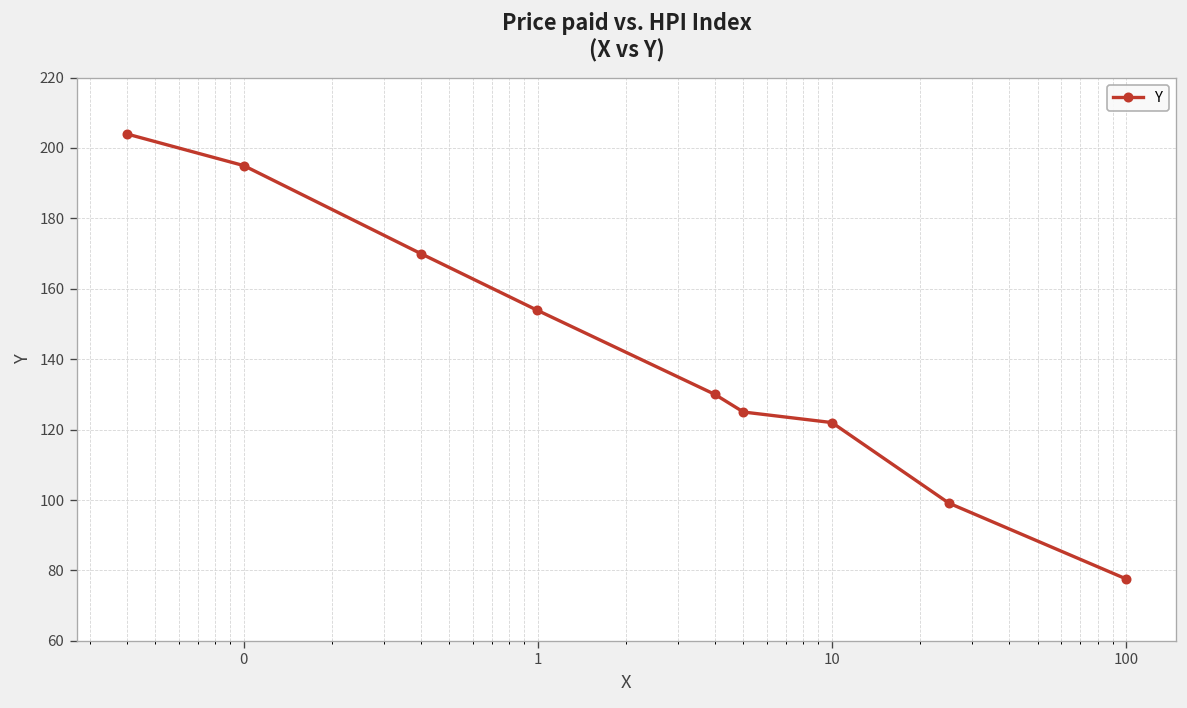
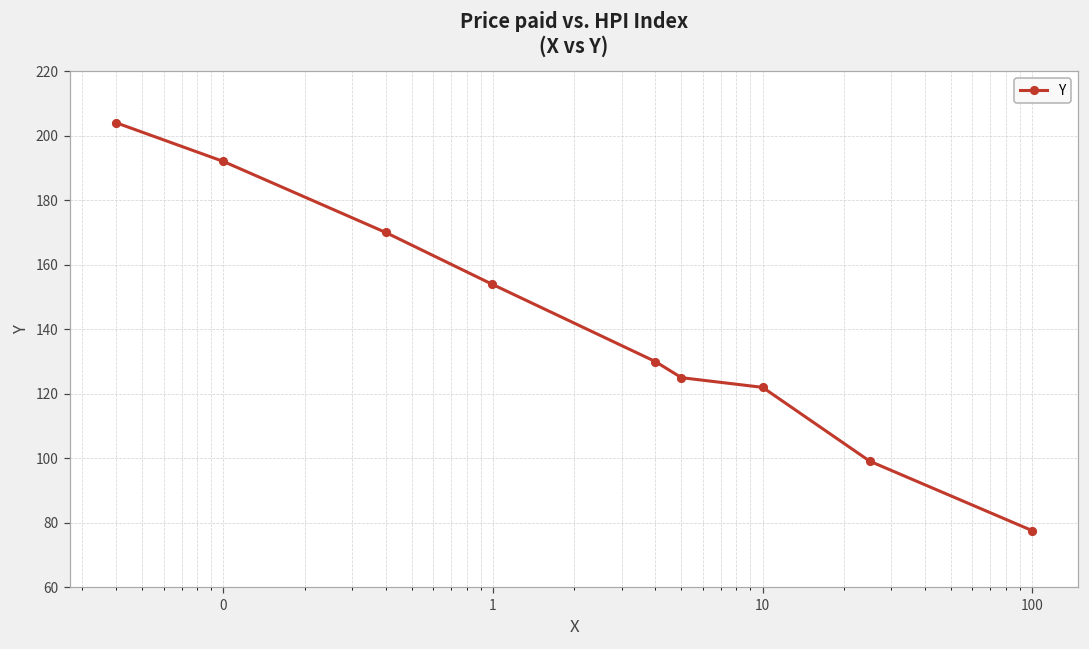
0: 195 -> 192
